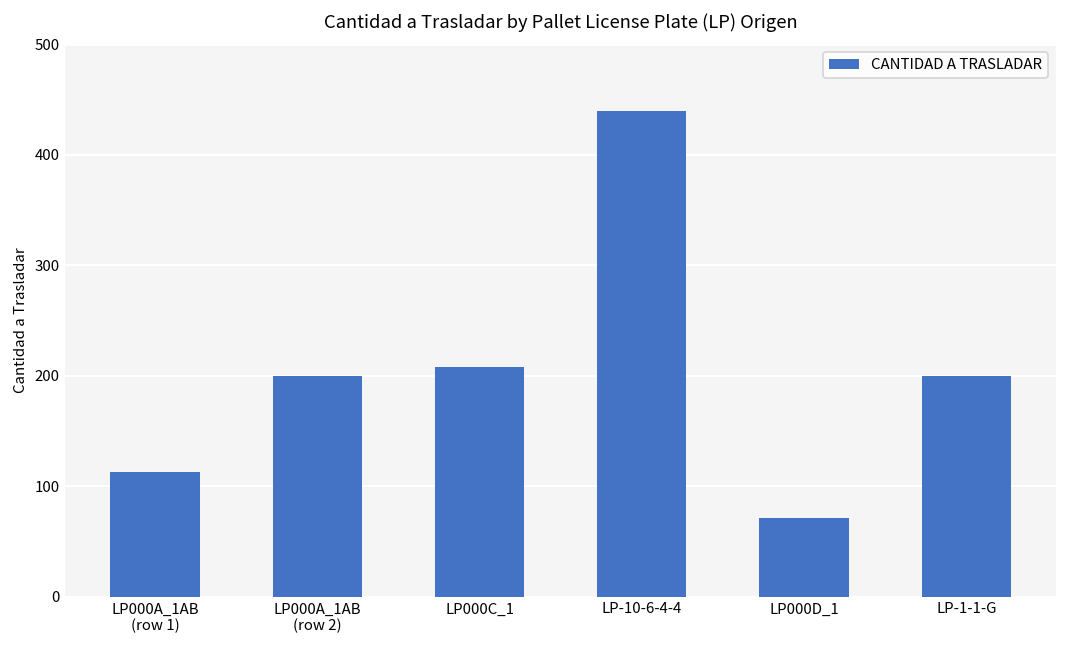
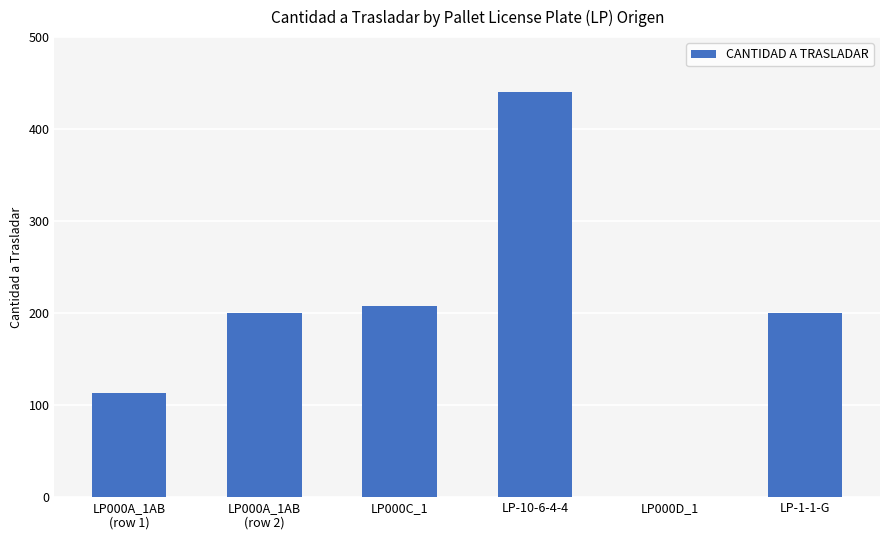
LP000D_1: 70 -> 0
